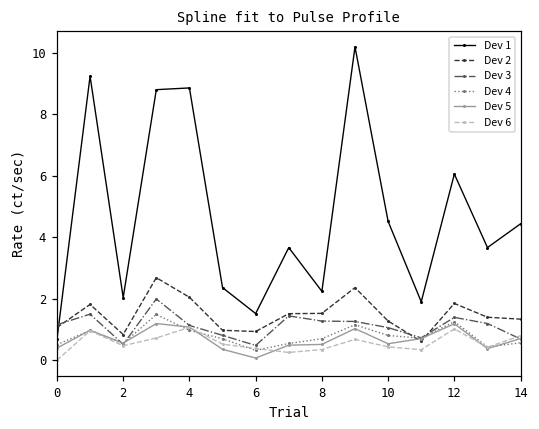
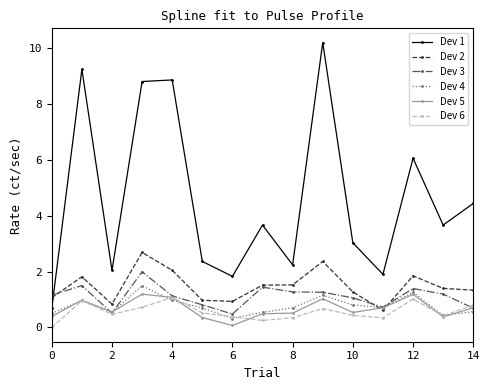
Dev 1, 6: 1.5 -> 1.8
Dev 1, 10: 4.5 -> 3.0
